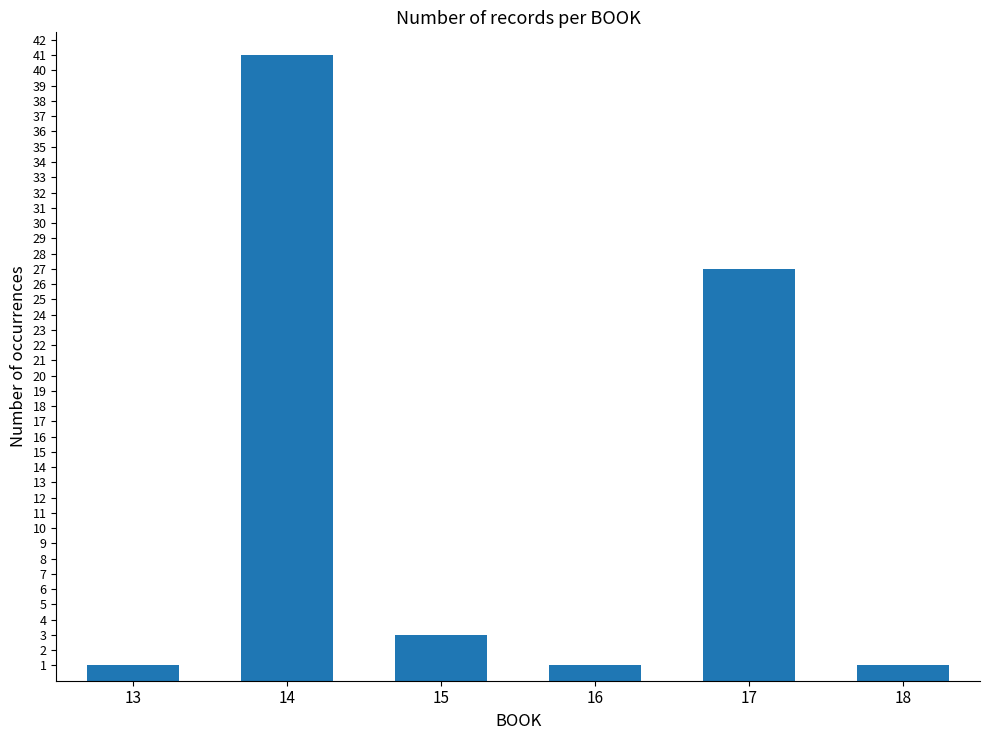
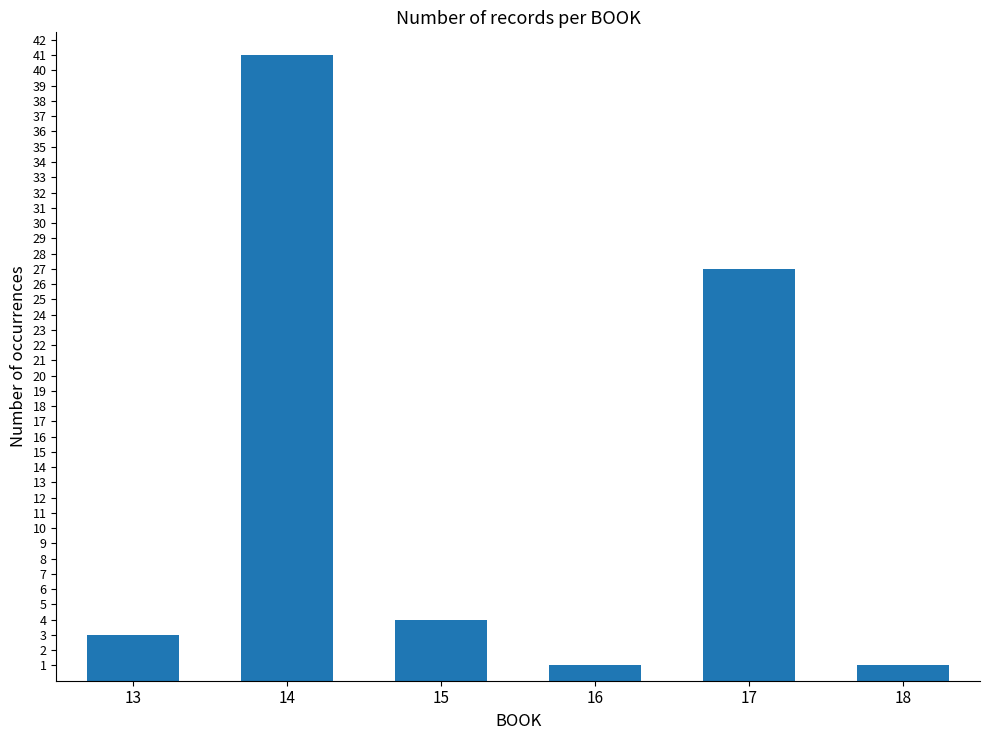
13: 1 -> 3
15: 3 -> 4
